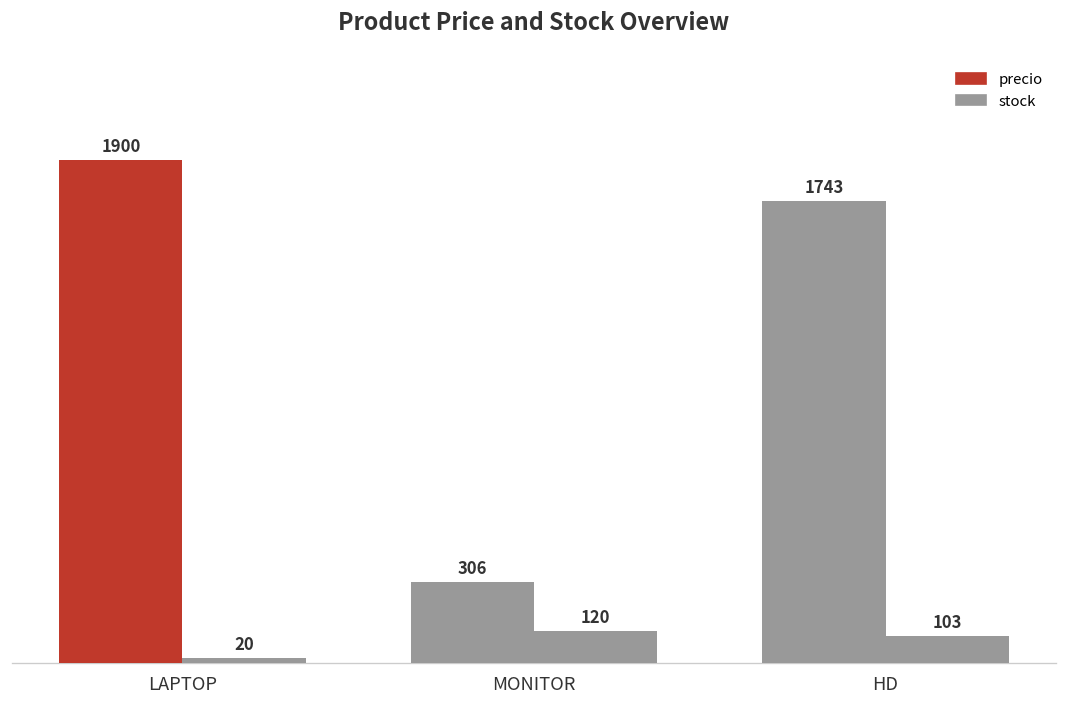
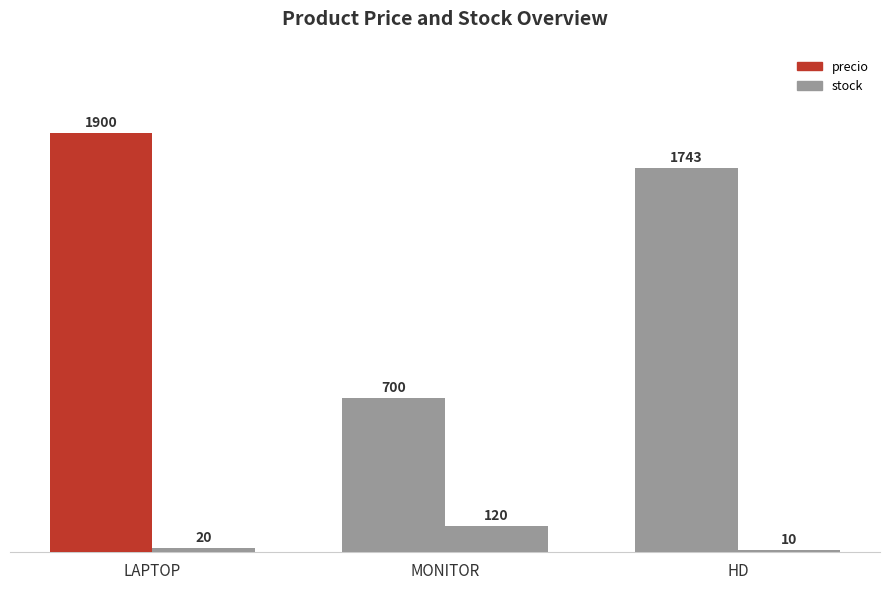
precio, MONITOR: 306 -> 700
stock, HD: 103 -> 10
